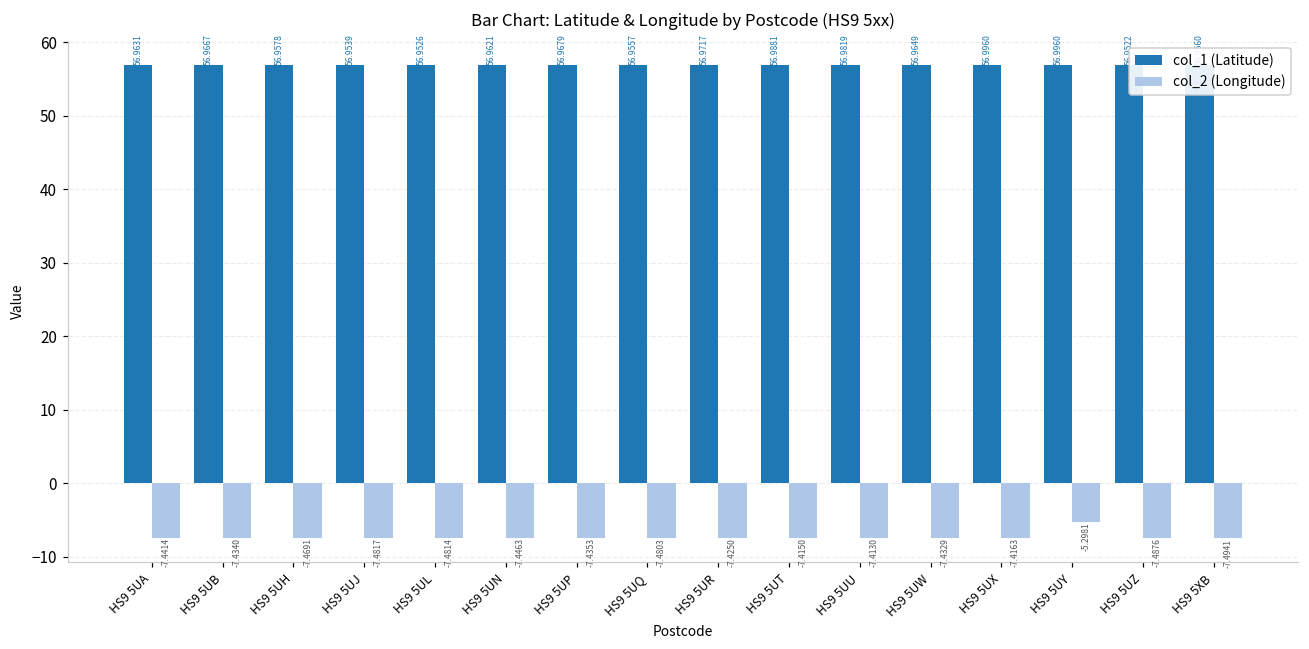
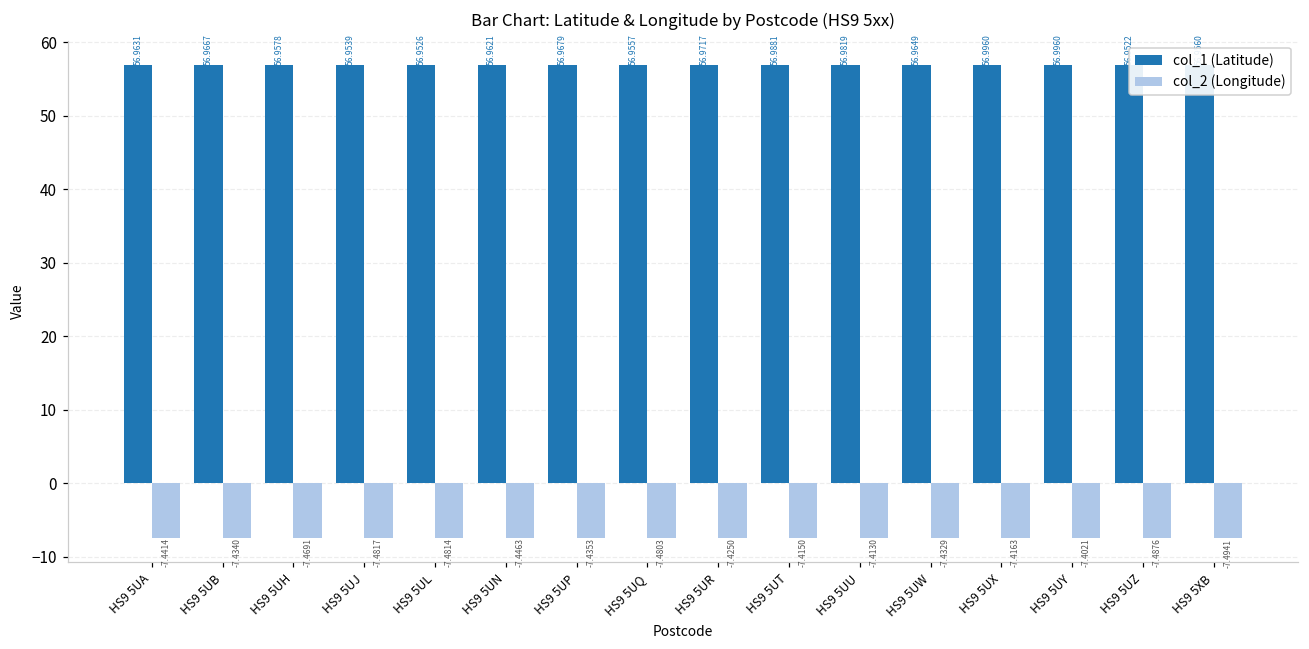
col_2 (Longitude), HS9 5UY: -5.2981 -> -7.4021
